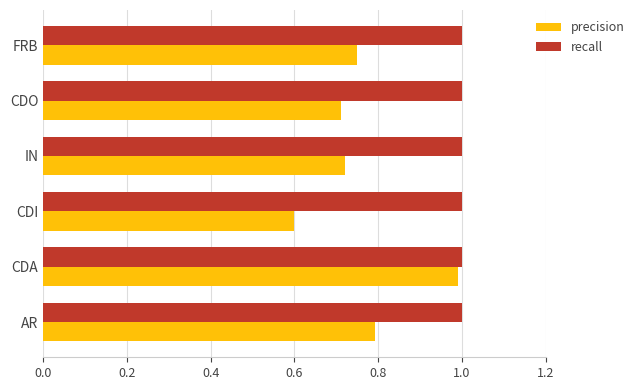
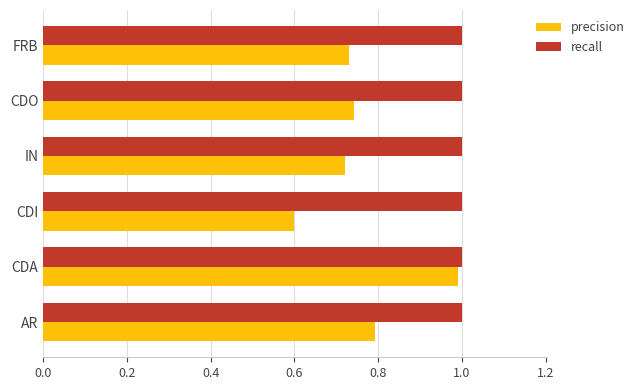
precision, FRB: 0.75 -> 0.73
precision, CDO: 0.71 -> 0.74
